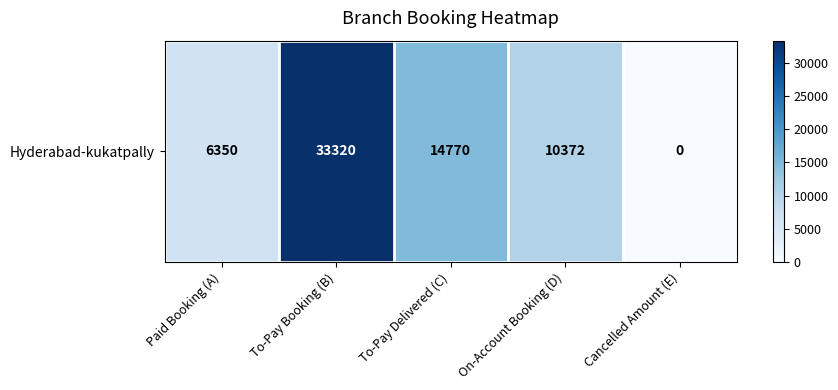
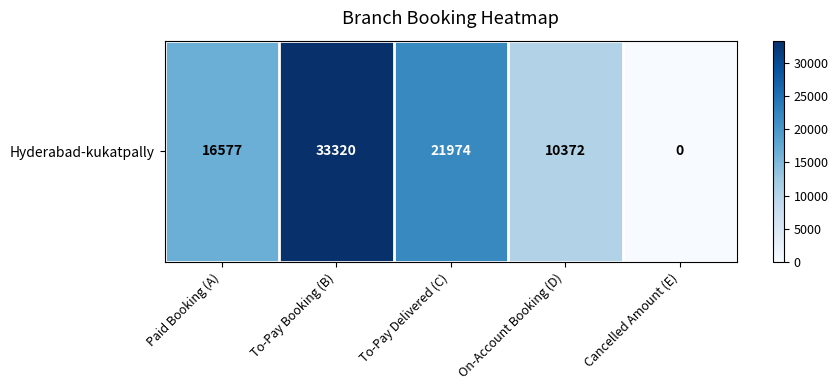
Hyderabad-kukatpally, Paid Booking (A): 6350 -> 16577
Hyderabad-kukatpally, To-Pay Delivered (C): 14770 -> 21974
